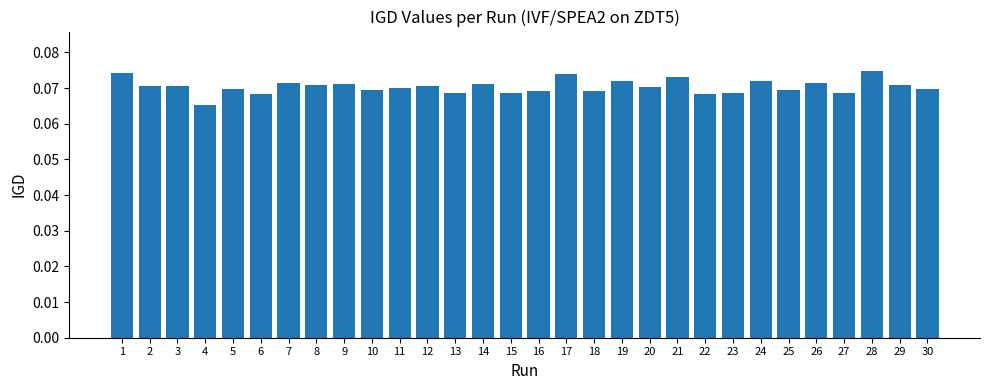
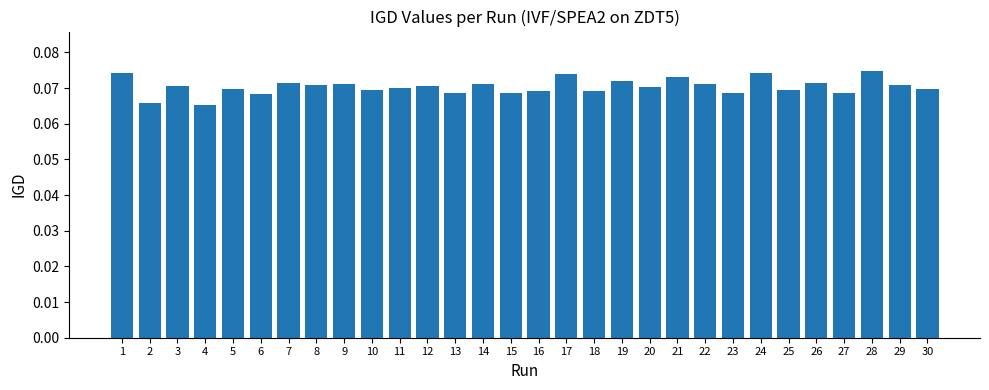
2: 0.071 -> 0.066
22: 0.068 -> 0.071
24: 0.072 -> 0.074
